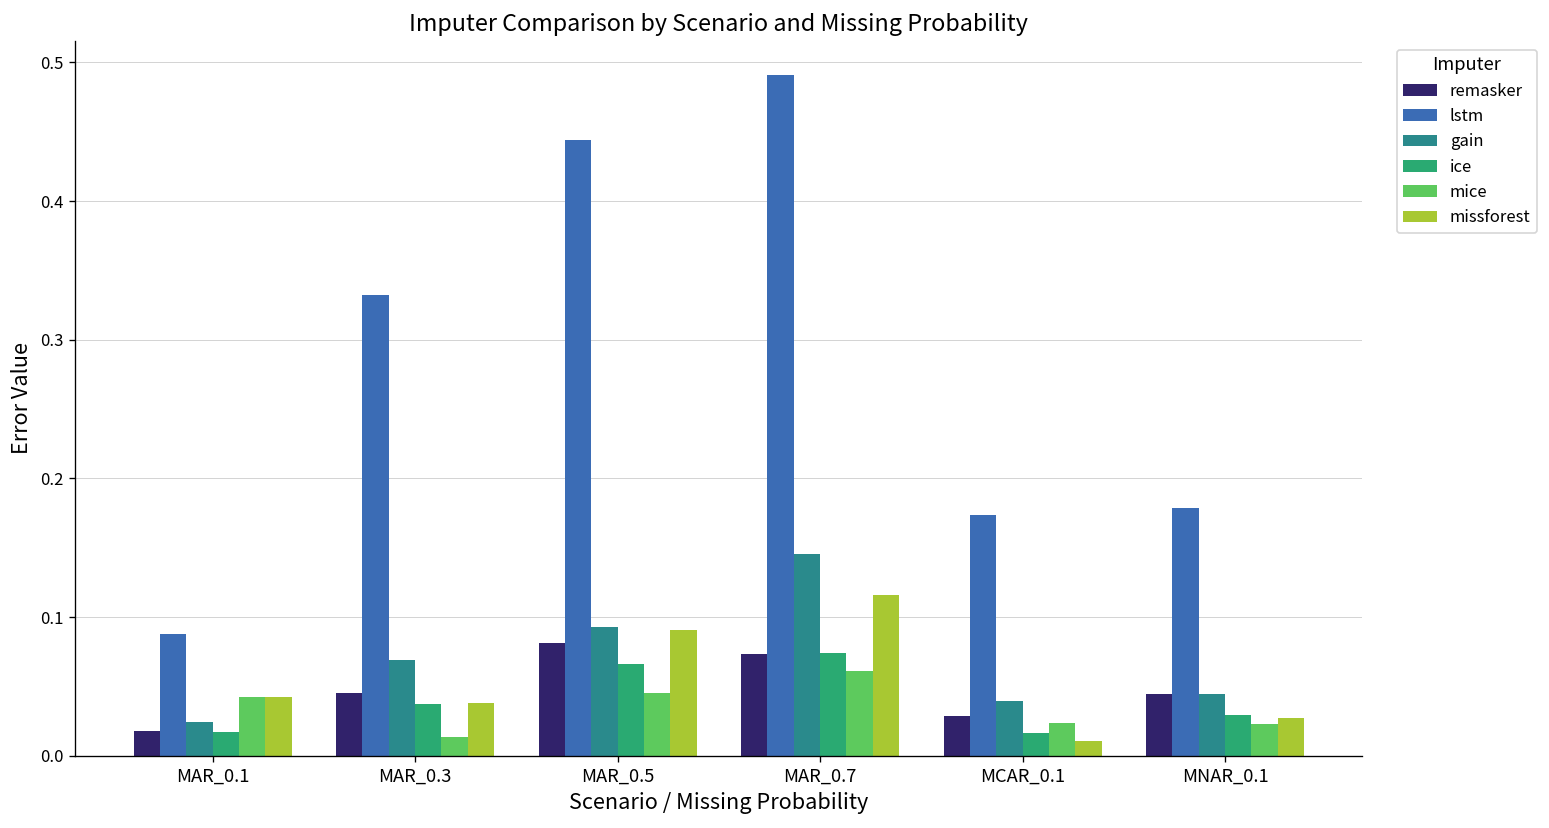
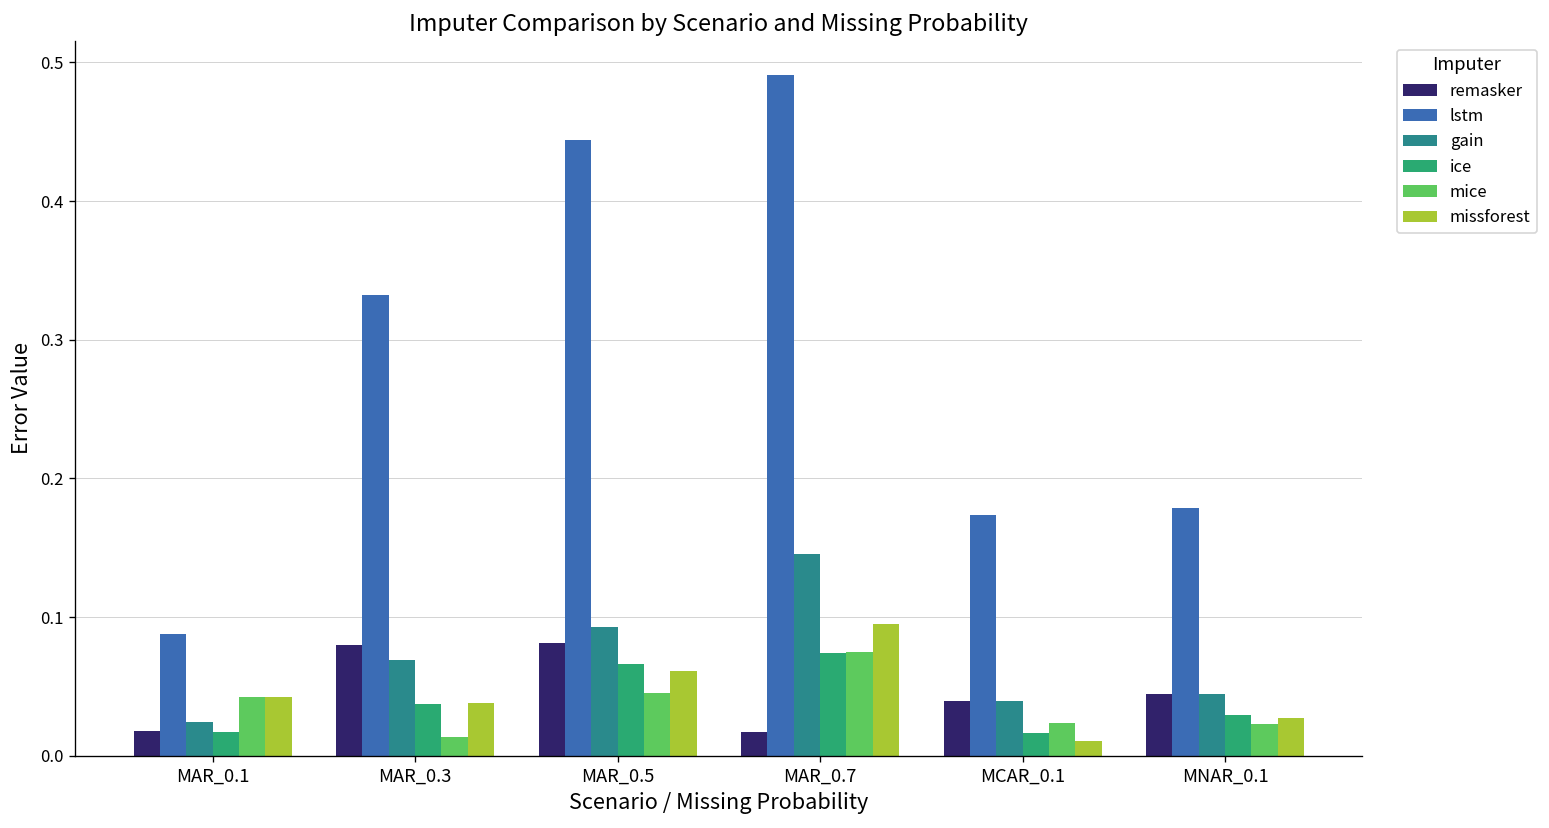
remasker, MAR_0.3: 0.045 -> 0.080
missforest, MAR_0.5: 0.091 -> 0.061
remasker, MAR_0.7: 0.074 -> 0.017
mice, MAR_0.7: 0.061 -> 0.075
missforest, MAR_0.7: 0.116 -> 0.095
remasker, MCAR_0.1: 0.028 -> 0.039
